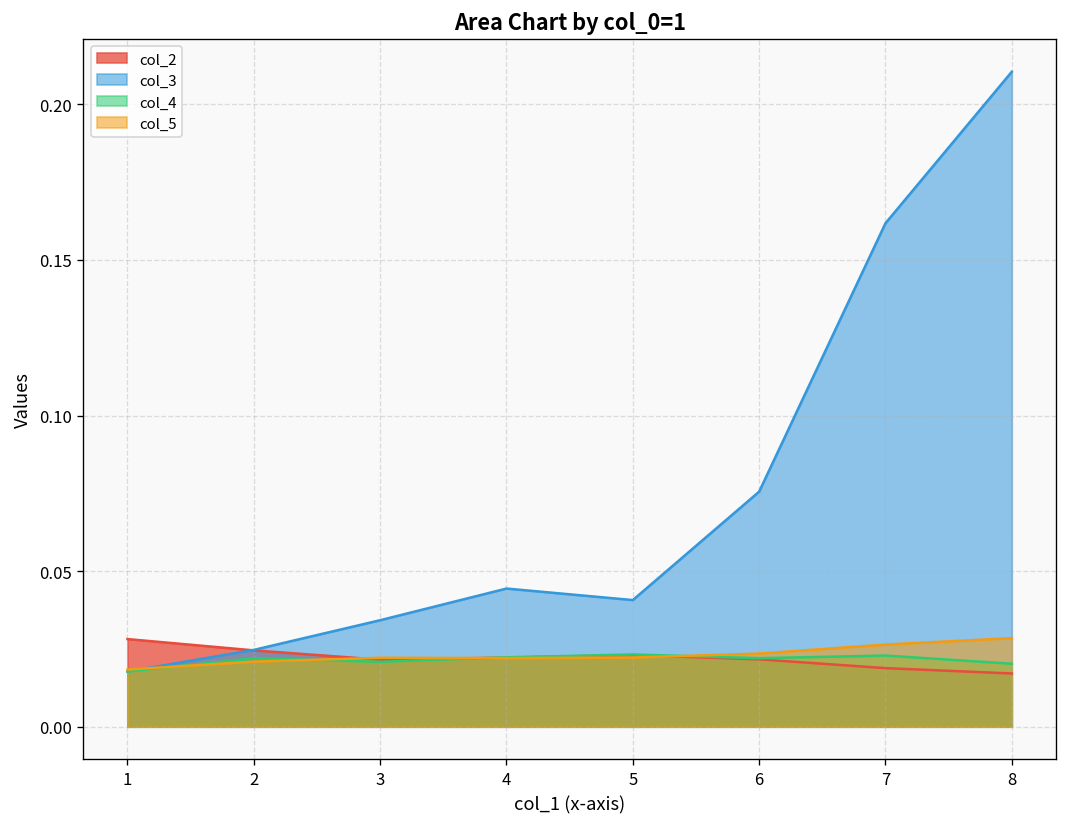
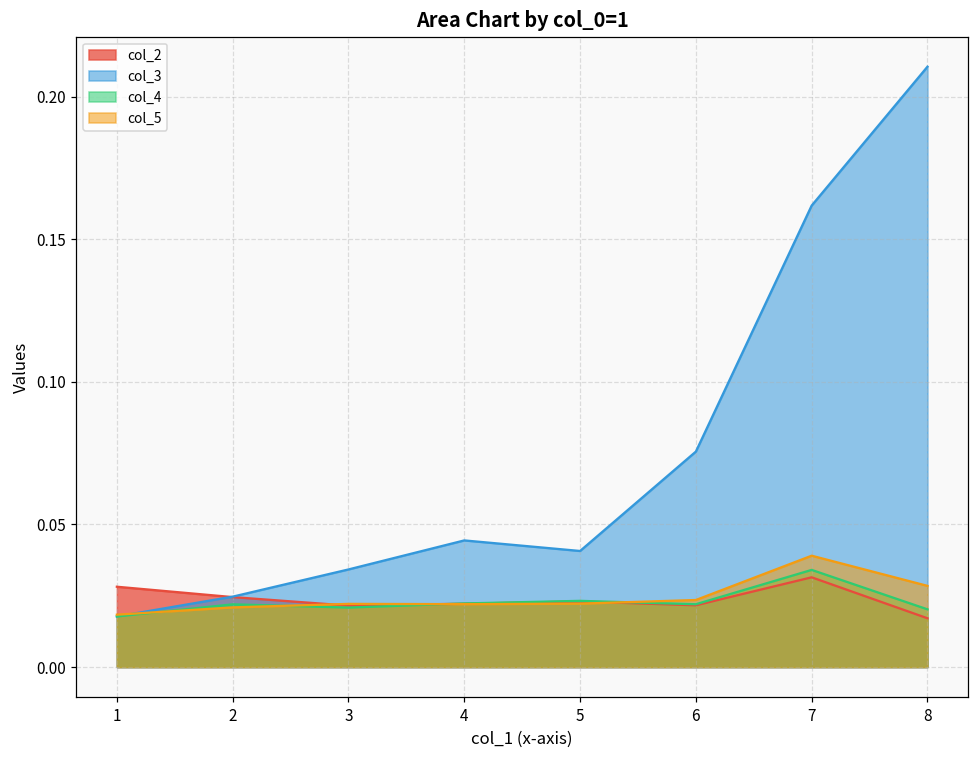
col_2, 7: 0.019 -> 0.031
col_4, 7: 0.023 -> 0.034
col_5, 7: 0.026 -> 0.039
